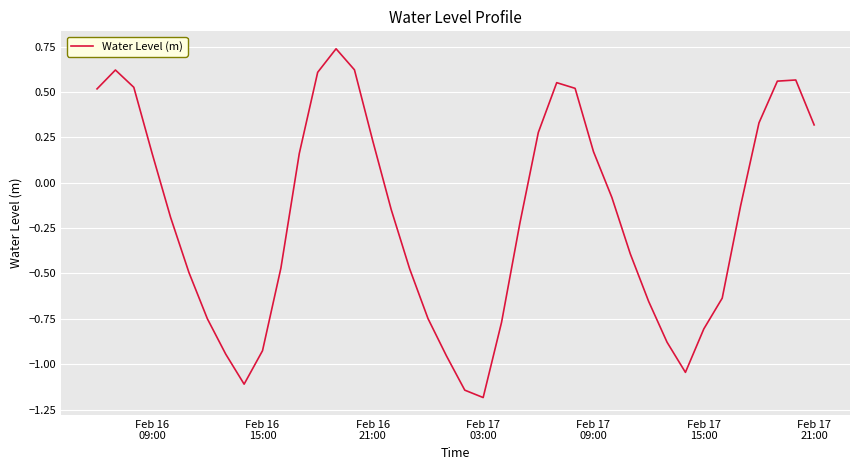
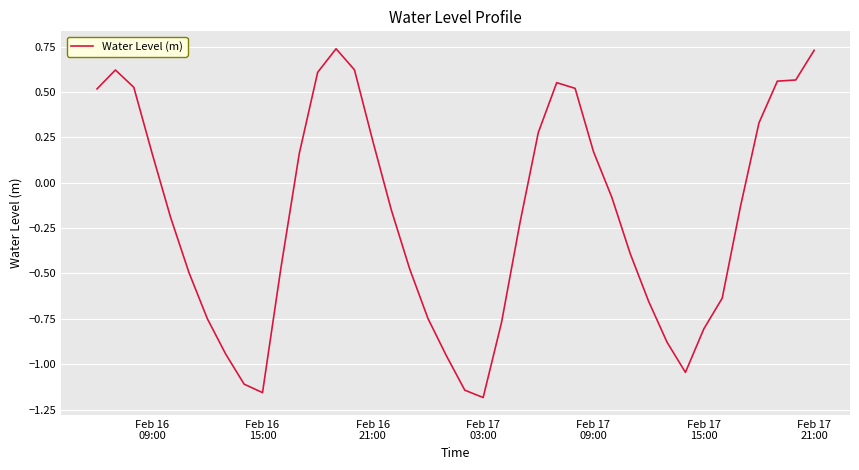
Feb 16 15:00: -0.93 -> -1.16
Feb 17 21:00: 0.32 -> 0.73
